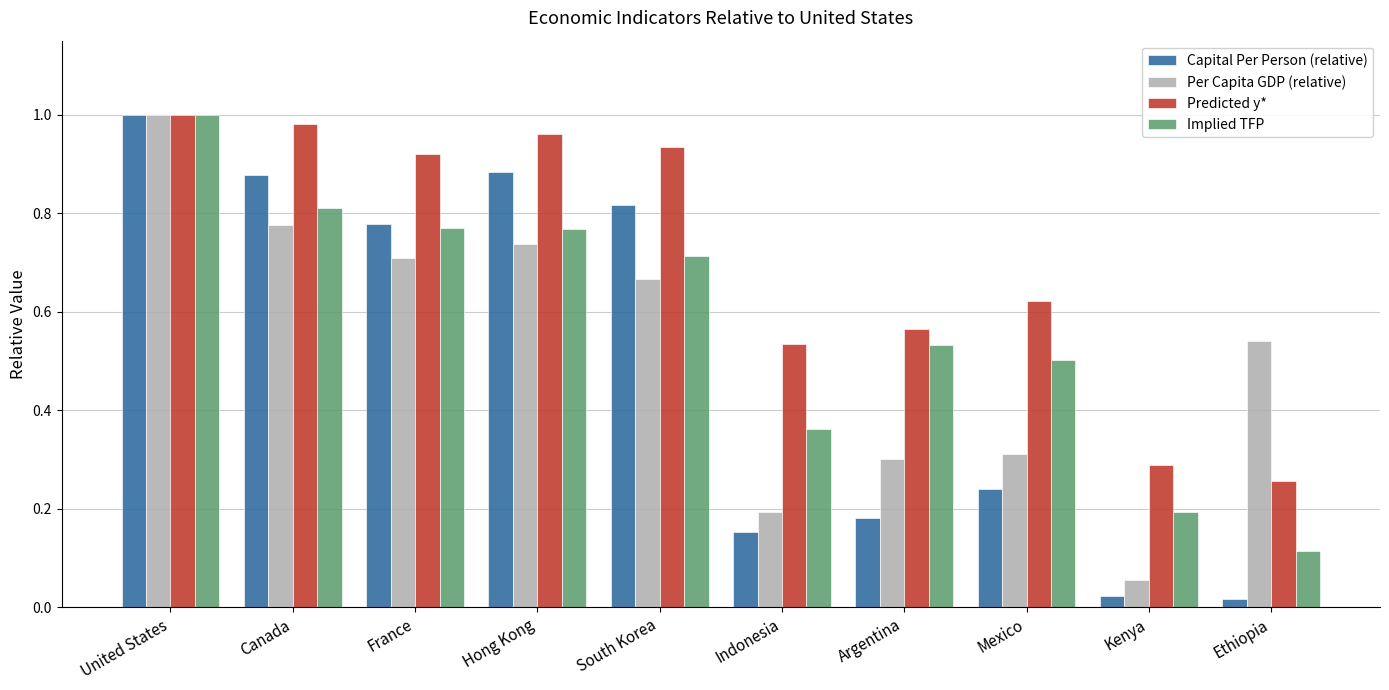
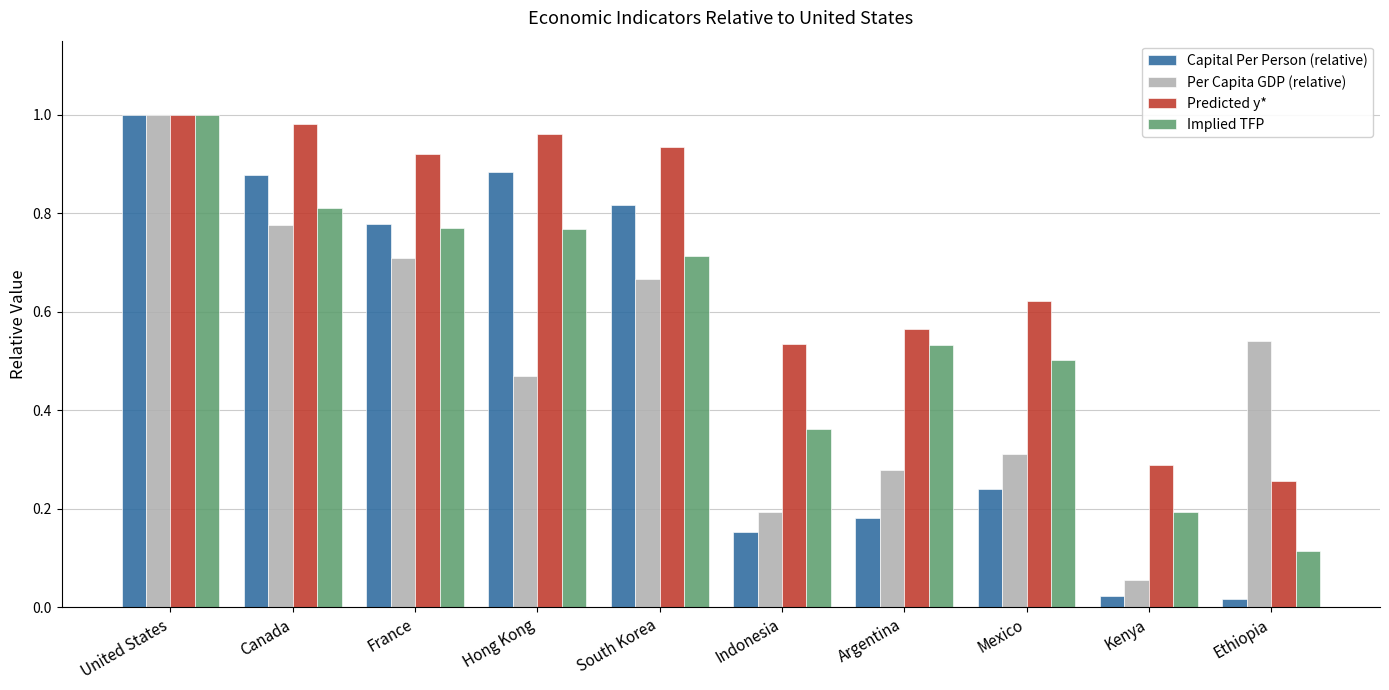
Per Capita GDP (relative), Hong Kong: 0.74 -> 0.47
Per Capita GDP (relative), Argentina: 0.30 -> 0.28
